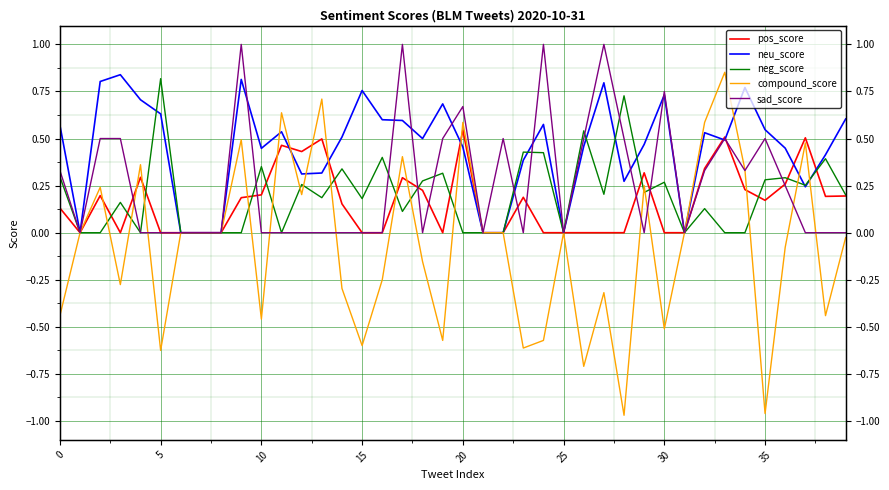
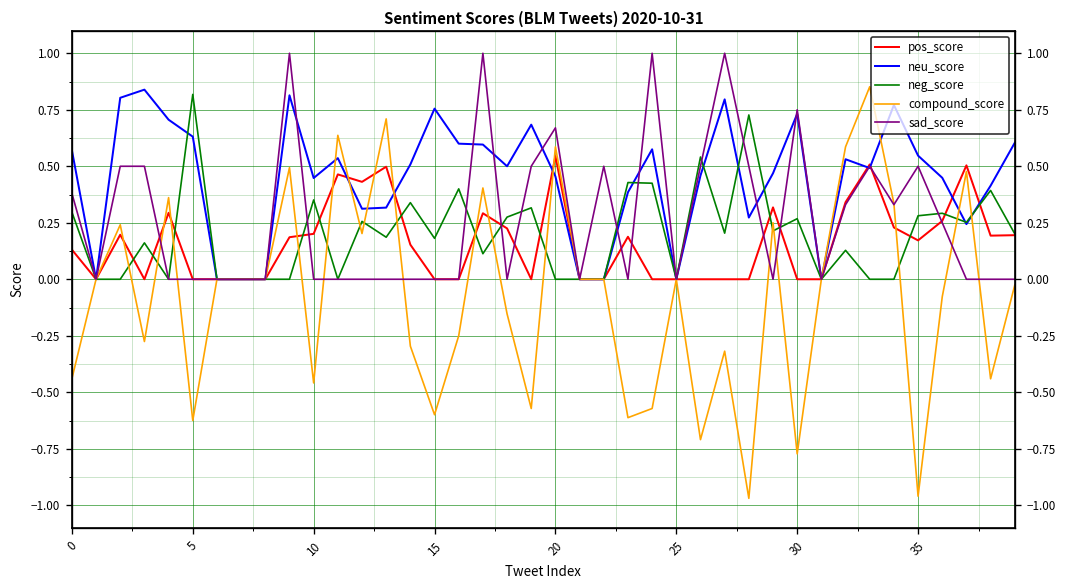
sad_score, 0: 0.33 -> 0.38
compound_score, 30: -0.51 -> -0.77
